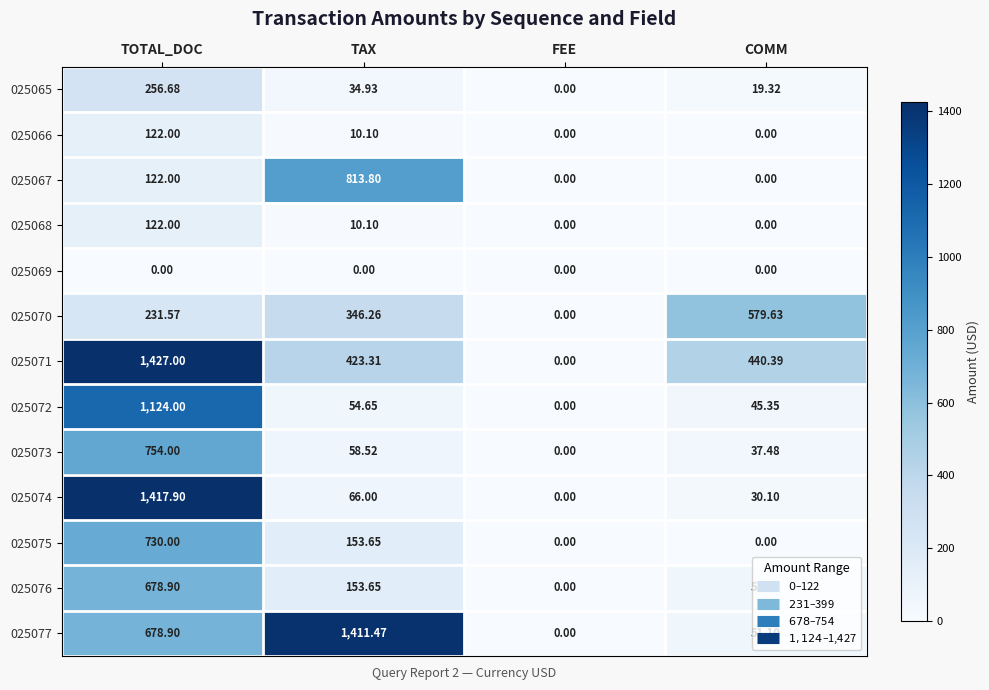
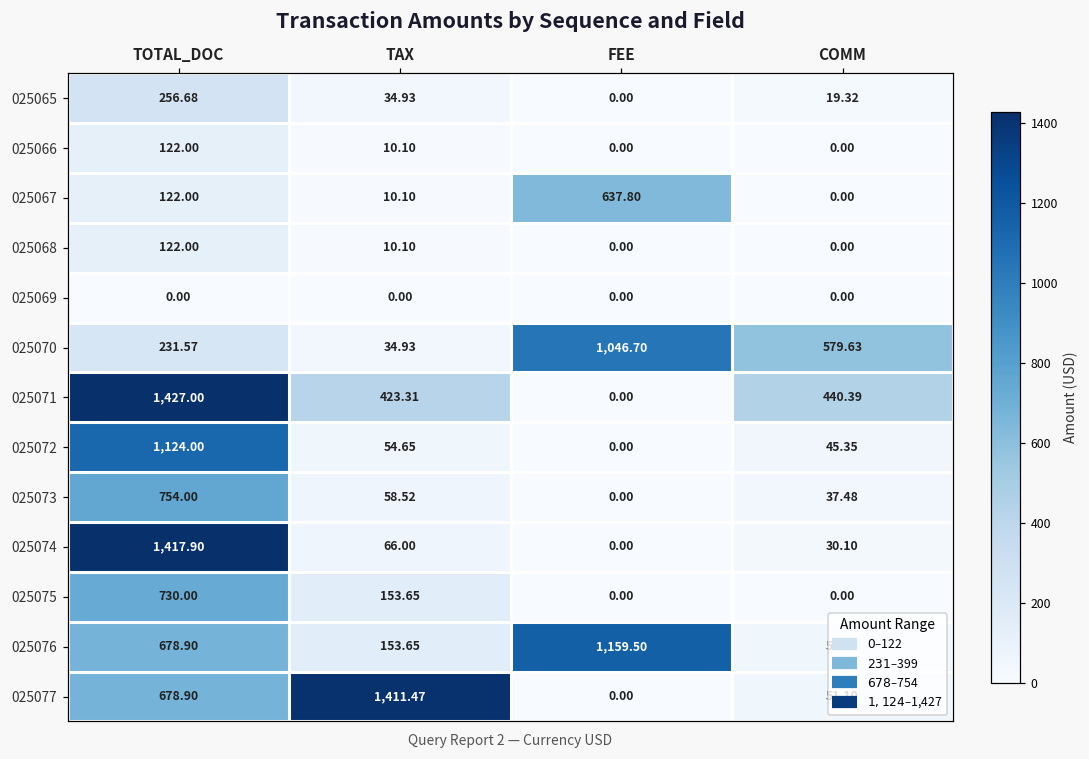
025067, TAX: 813.80 -> 10.10
025067, FEE: 0.00 -> 637.80
025070, TAX: 346.26 -> 34.93
025070, FEE: 0.00 -> 1,046.70
025076, FEE: 0.00 -> 1,159.50
